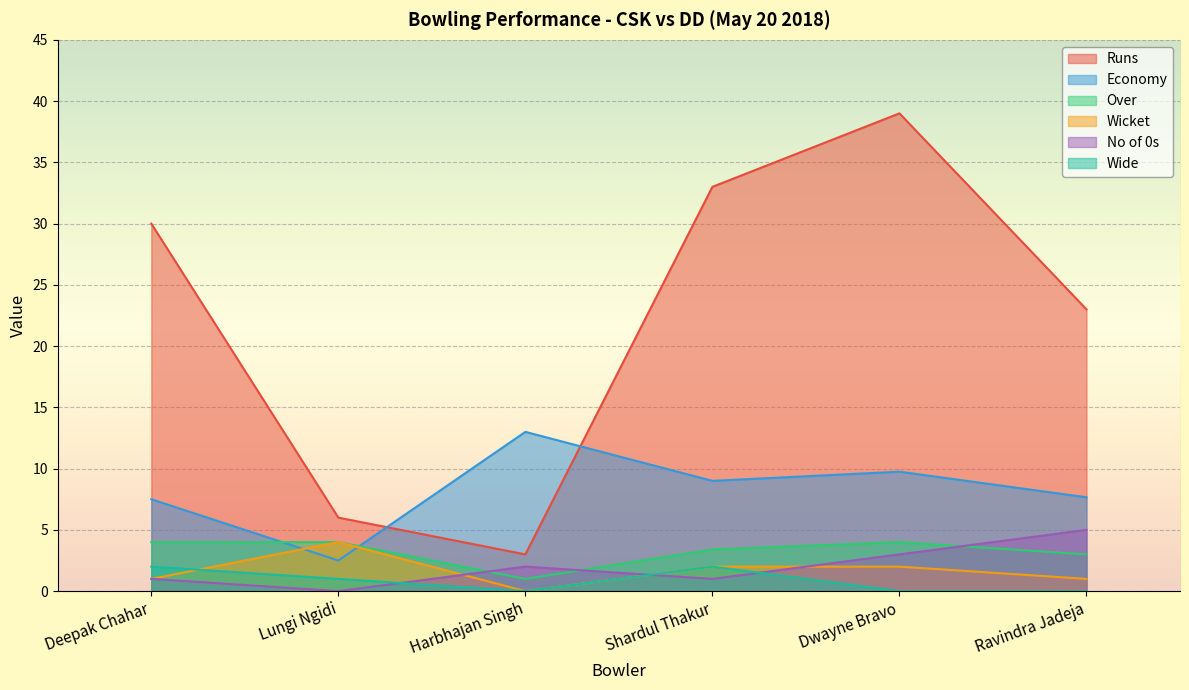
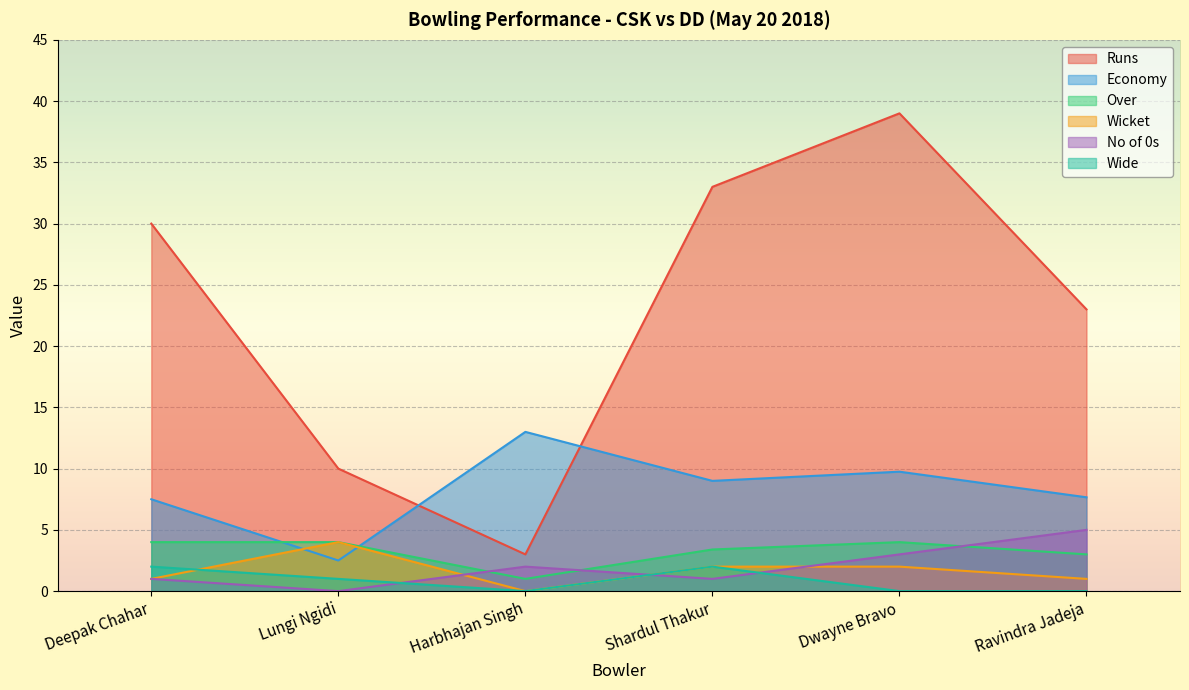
Runs, Lungi Ngidi: 6 -> 10
